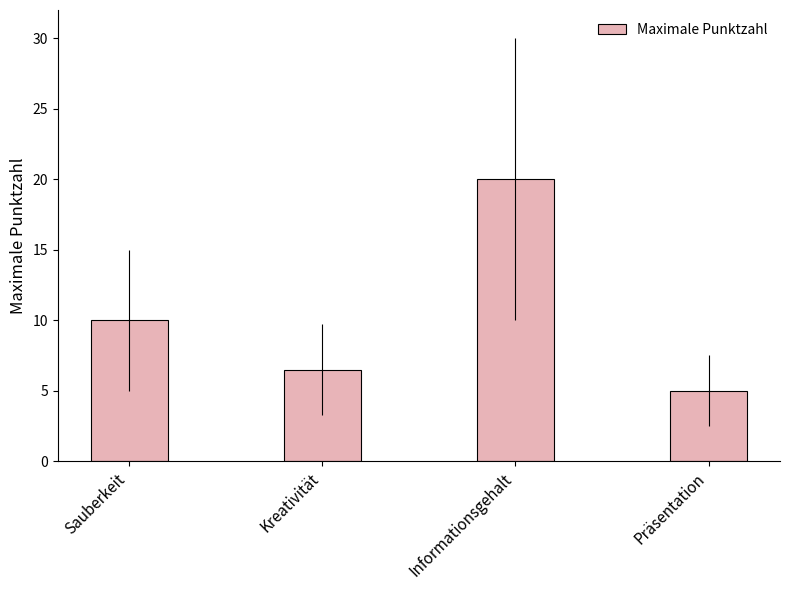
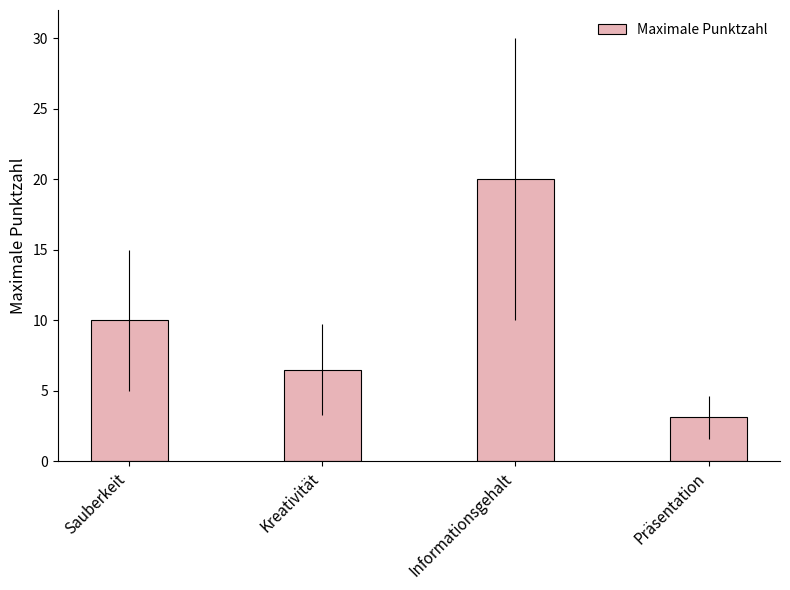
Präsentation: 5.0 -> 3.1
